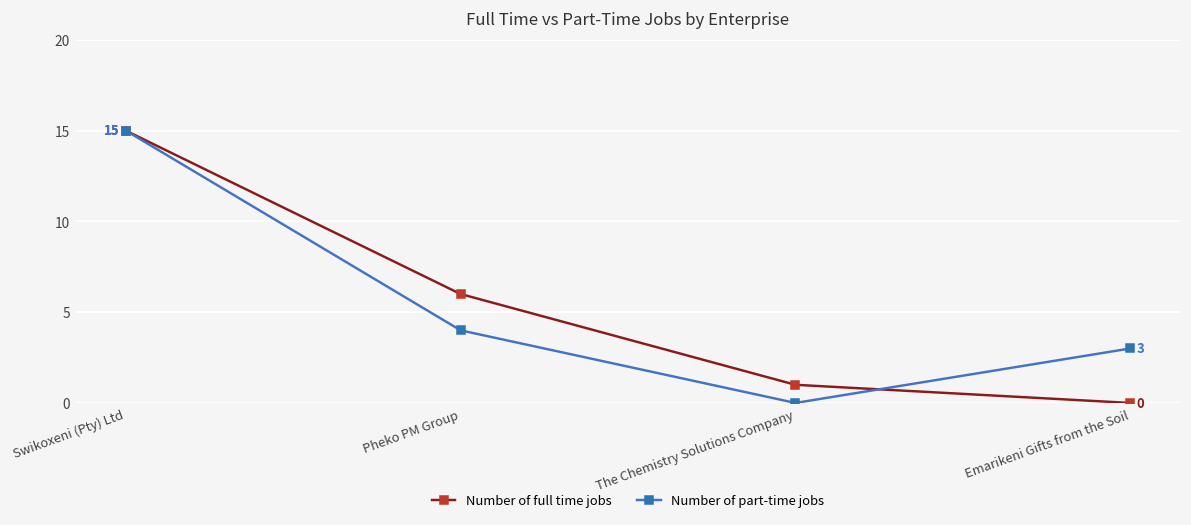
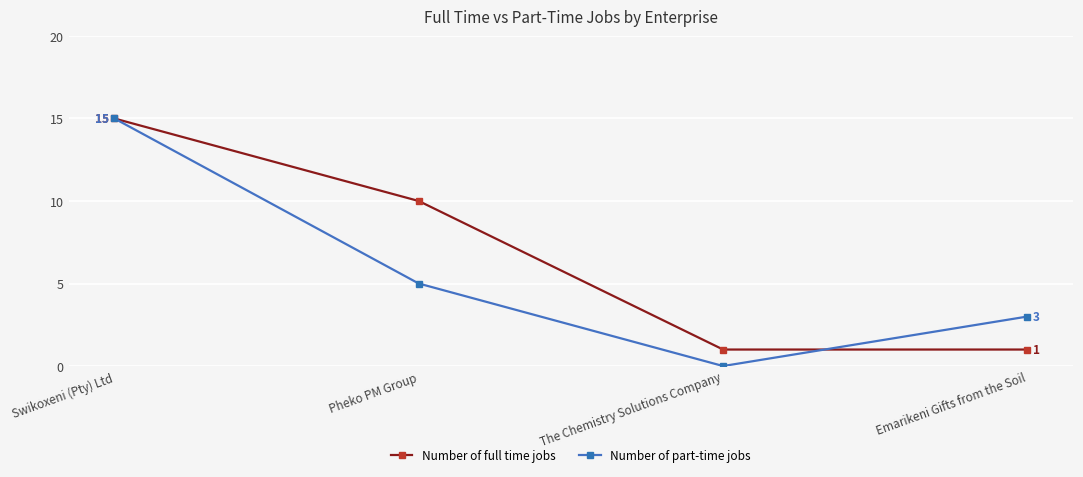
Number of full time jobs, Pheko PM Group: 6 -> 10
Number of part-time jobs, Pheko PM Group: 4 -> 5
Number of full time jobs, Emarikeni Gifts from the Soil: 0 -> 1
